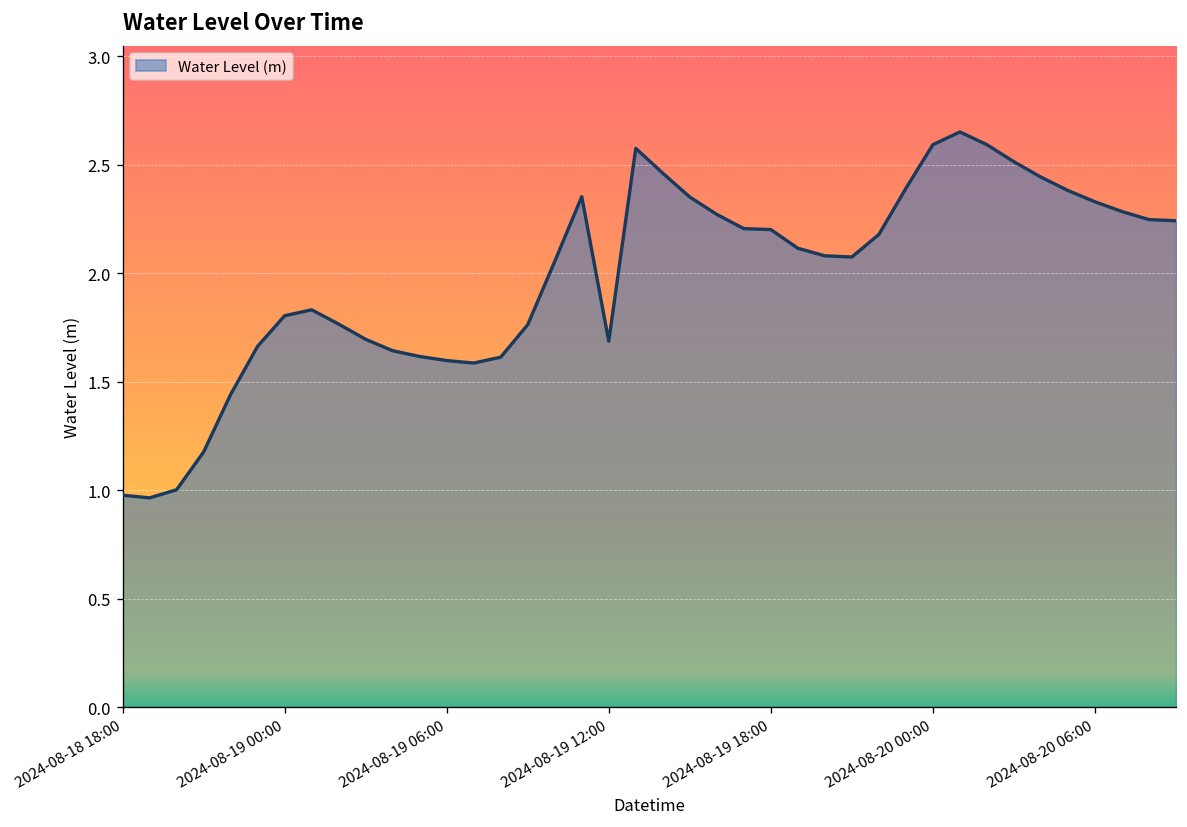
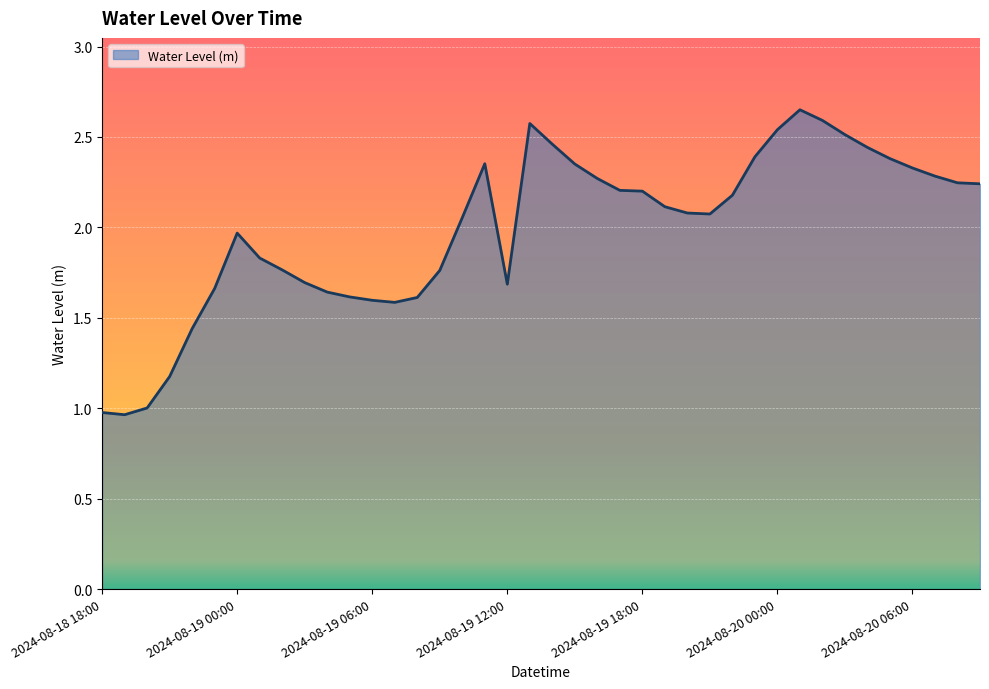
2024-08-19 00:00: 1.80 -> 1.97
2024-08-20 00:00: 2.59 -> 2.54
